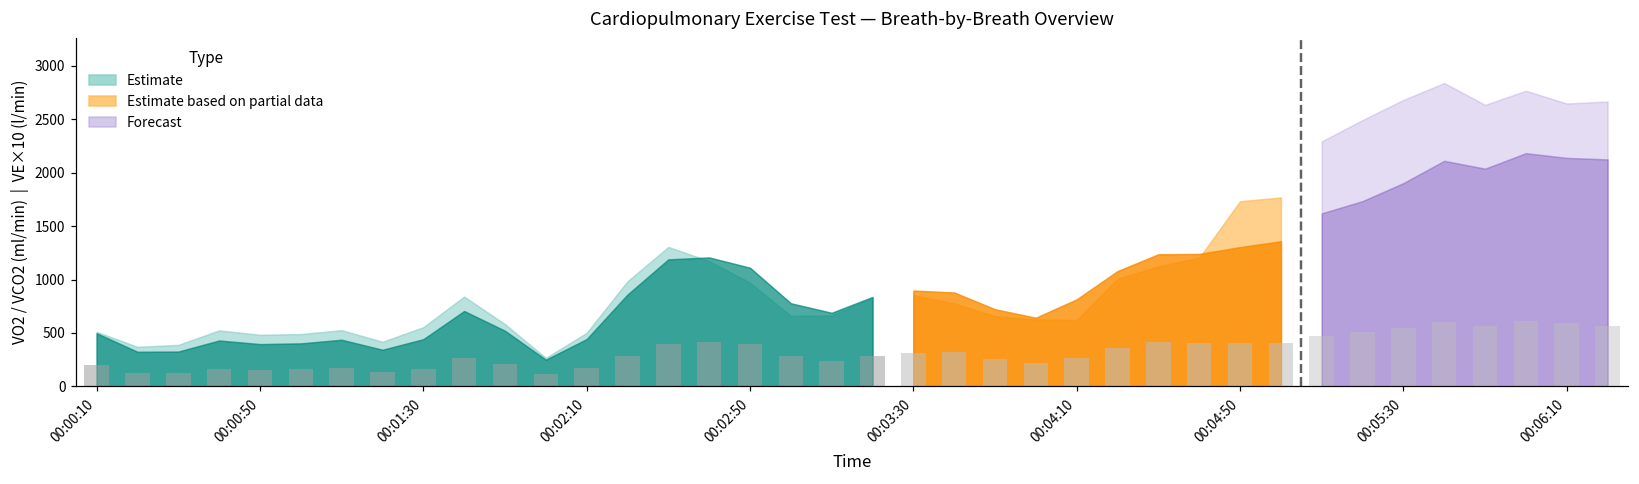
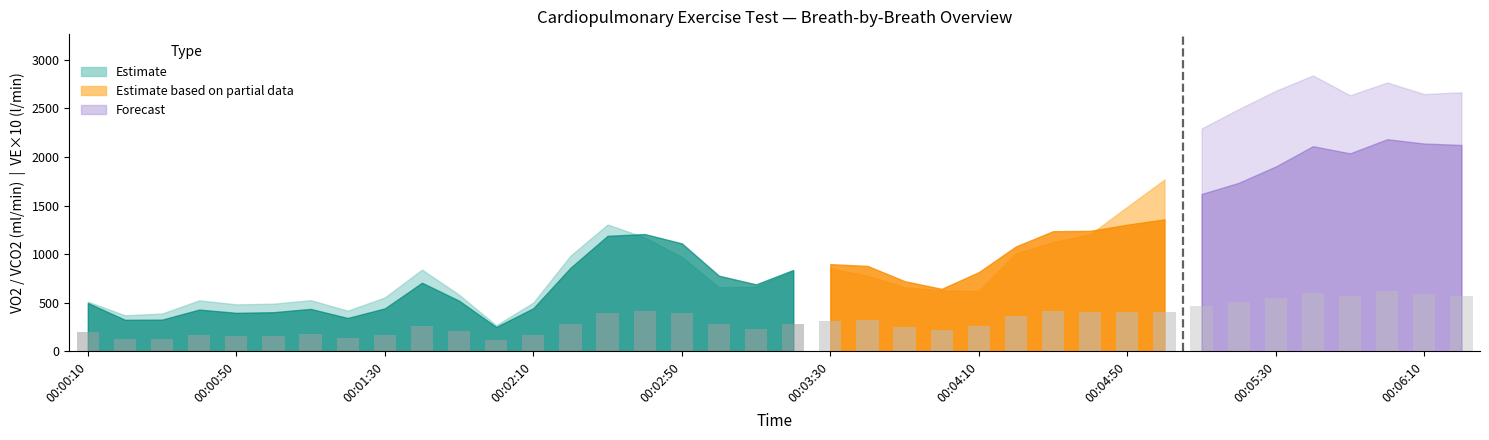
Estimate based on partial data, 00:04:50: 1700 -> 1500
